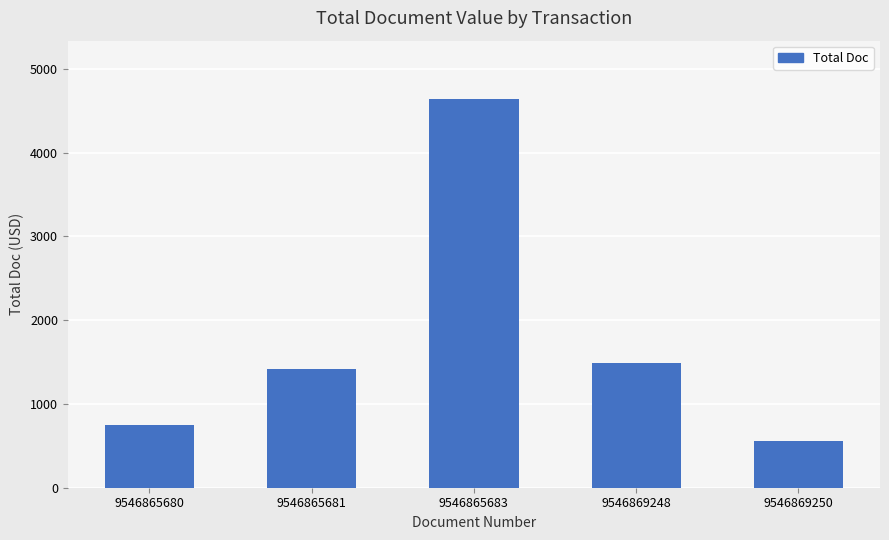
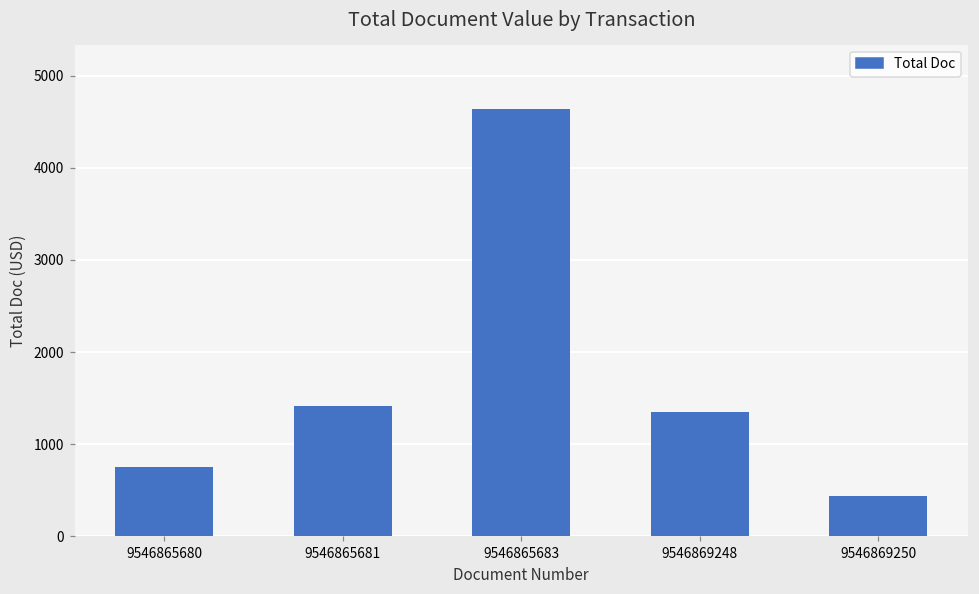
9546869248: 1500 -> 1400
9546869250: 600 -> 400
